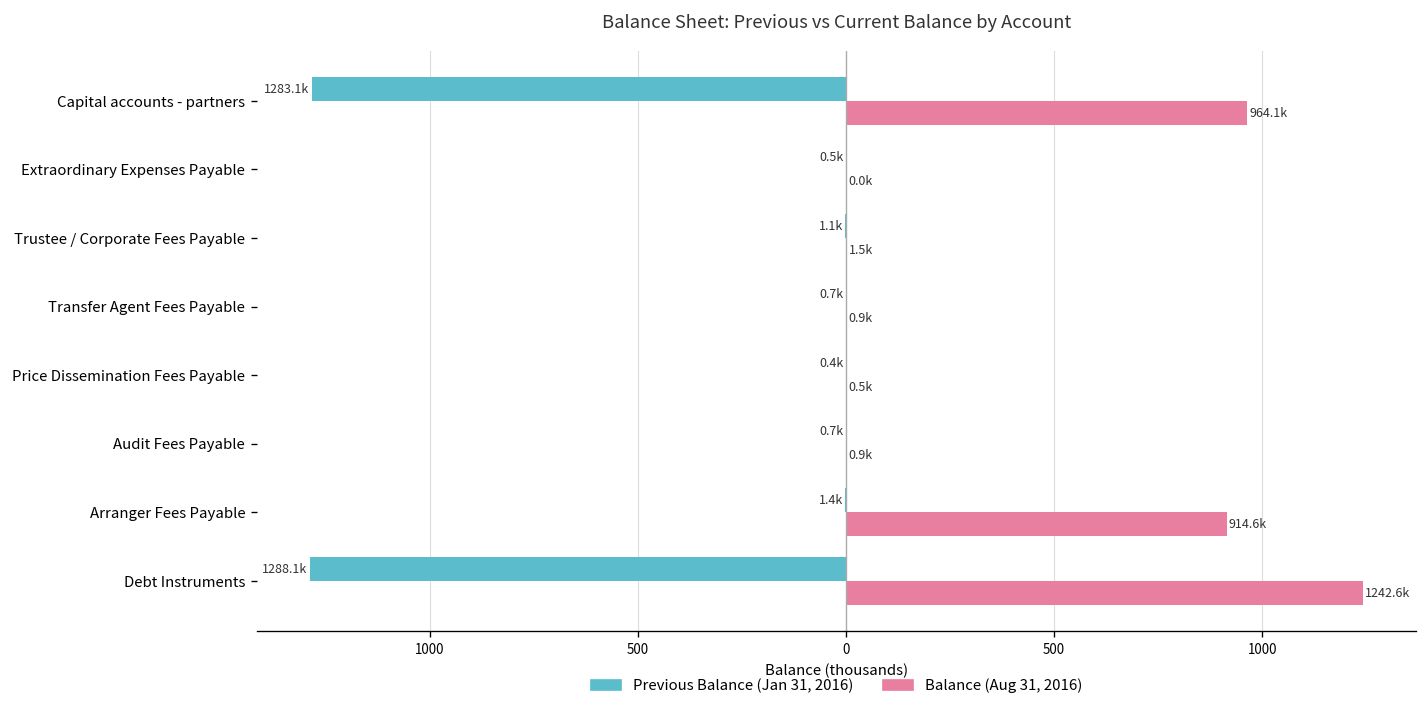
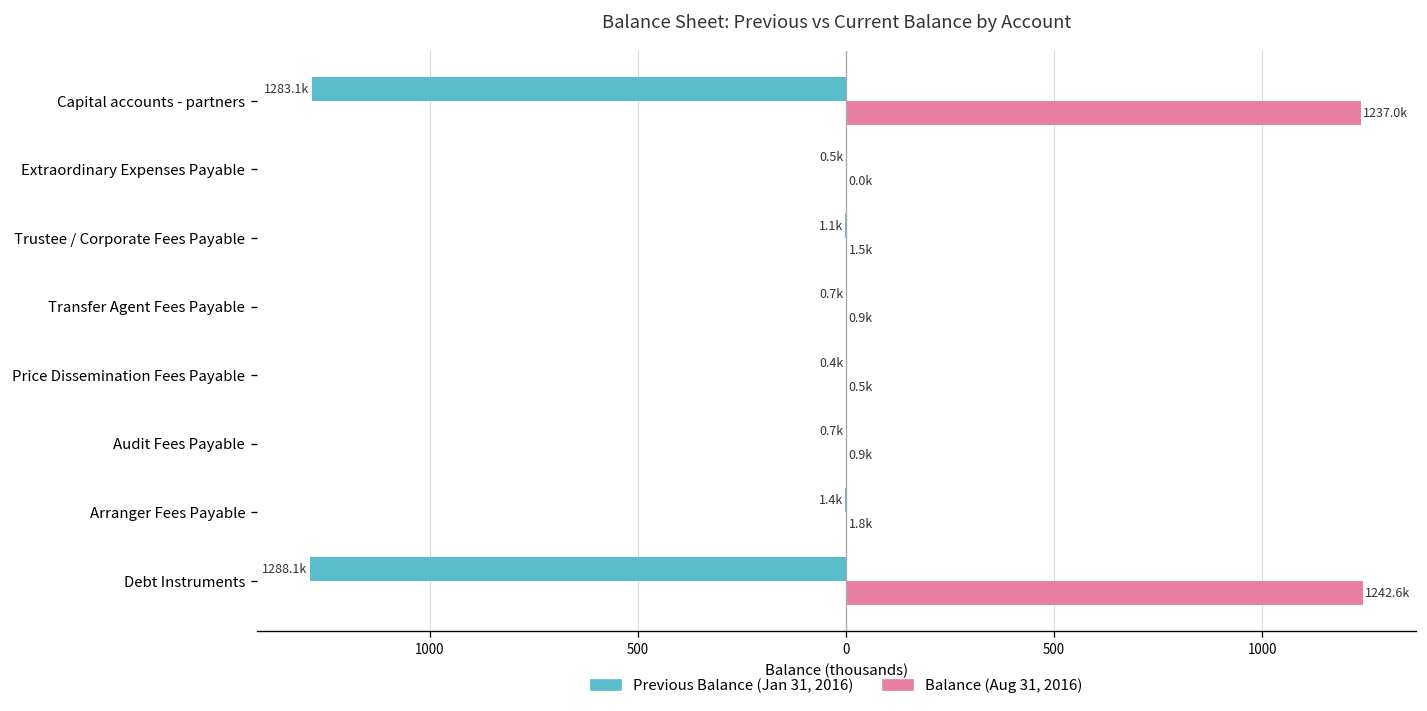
Balance (Aug 31, 2016), Capital accounts - partners: 964.1k -> 1237.0k
Balance (Aug 31, 2016), Arranger Fees Payable: 914.6k -> 1.8k
